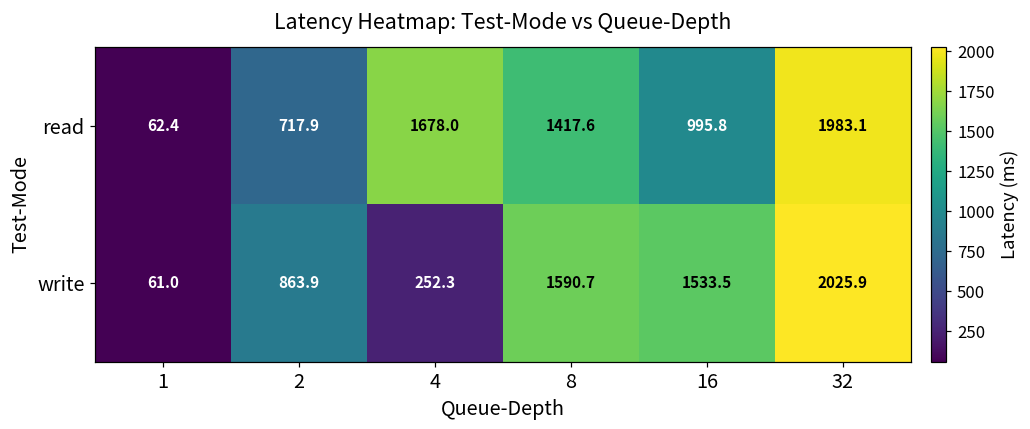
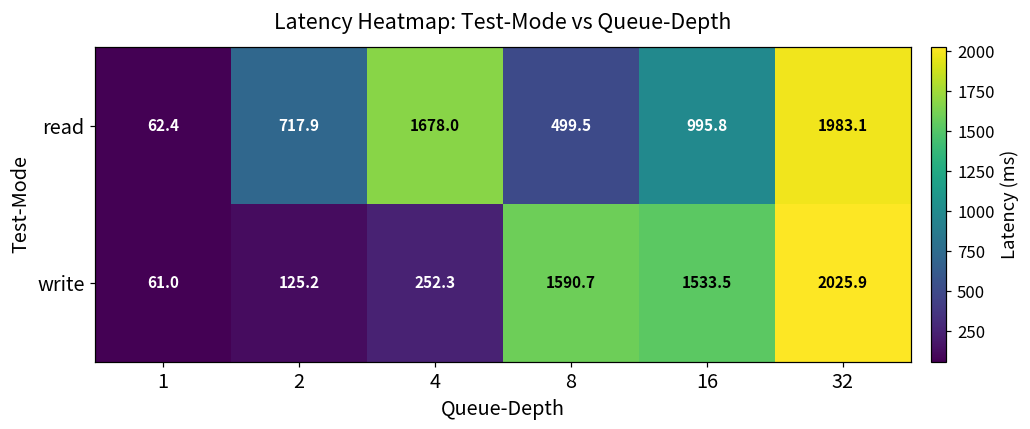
read, 8: 1417.6 -> 499.5
write, 2: 863.9 -> 125.2
